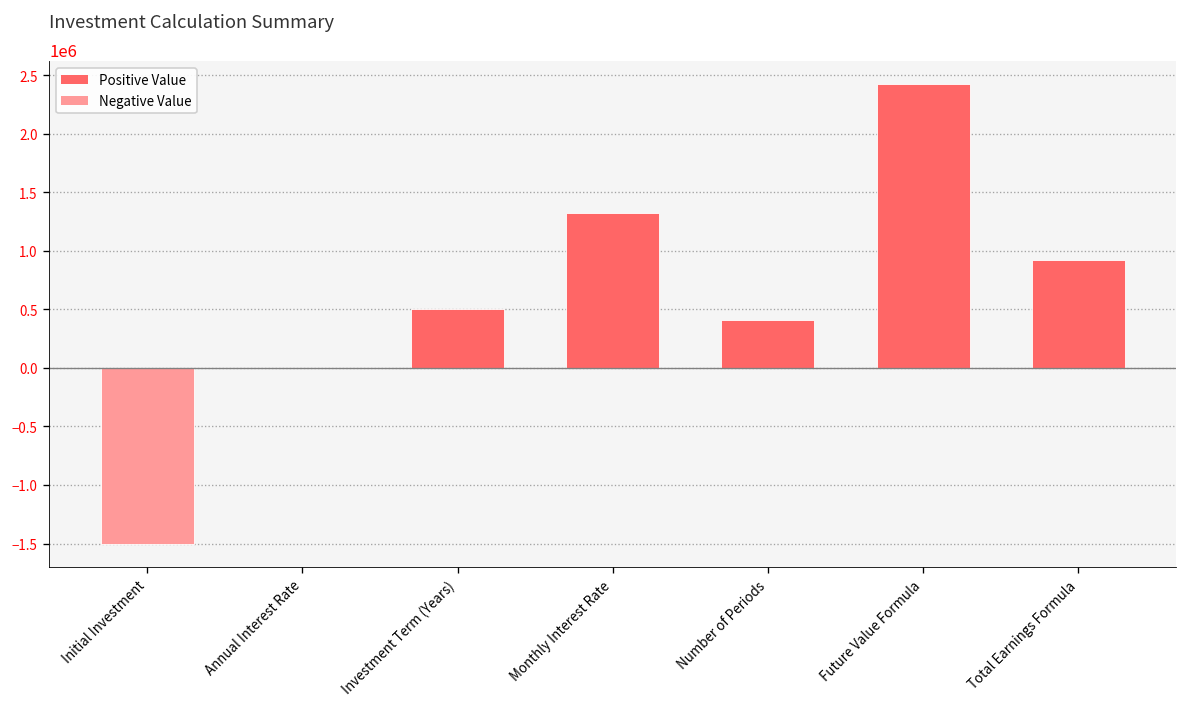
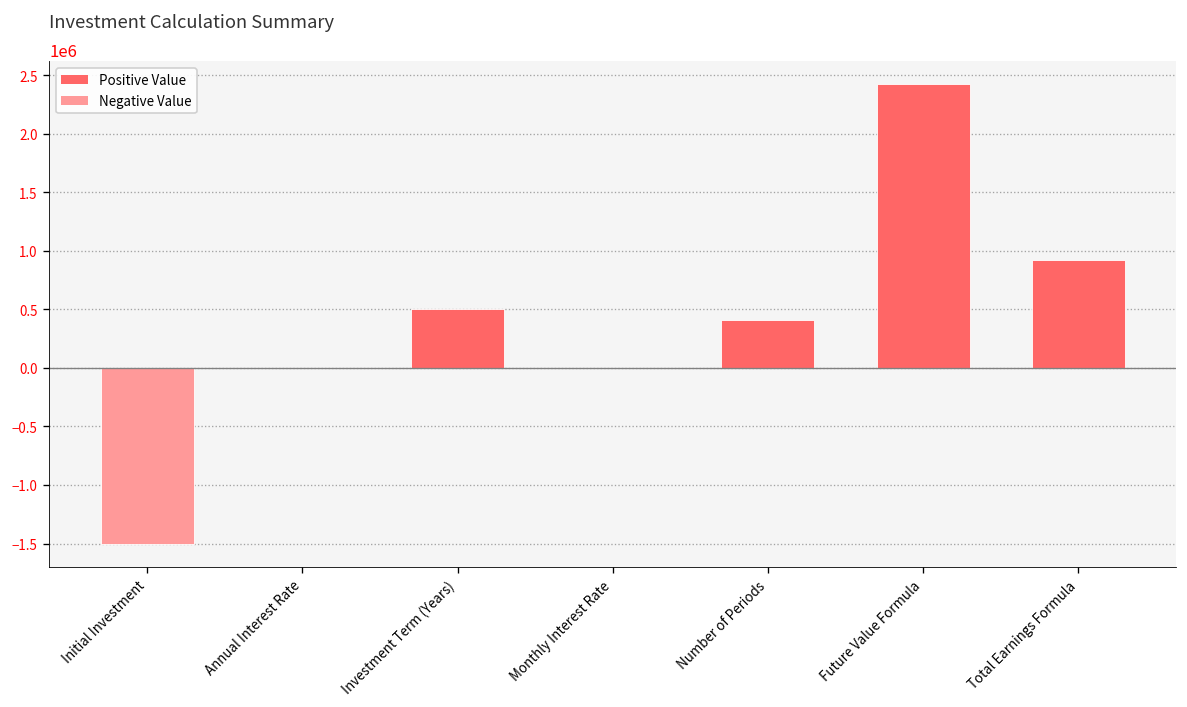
Monthly Interest Rate: 1300000 -> 0
